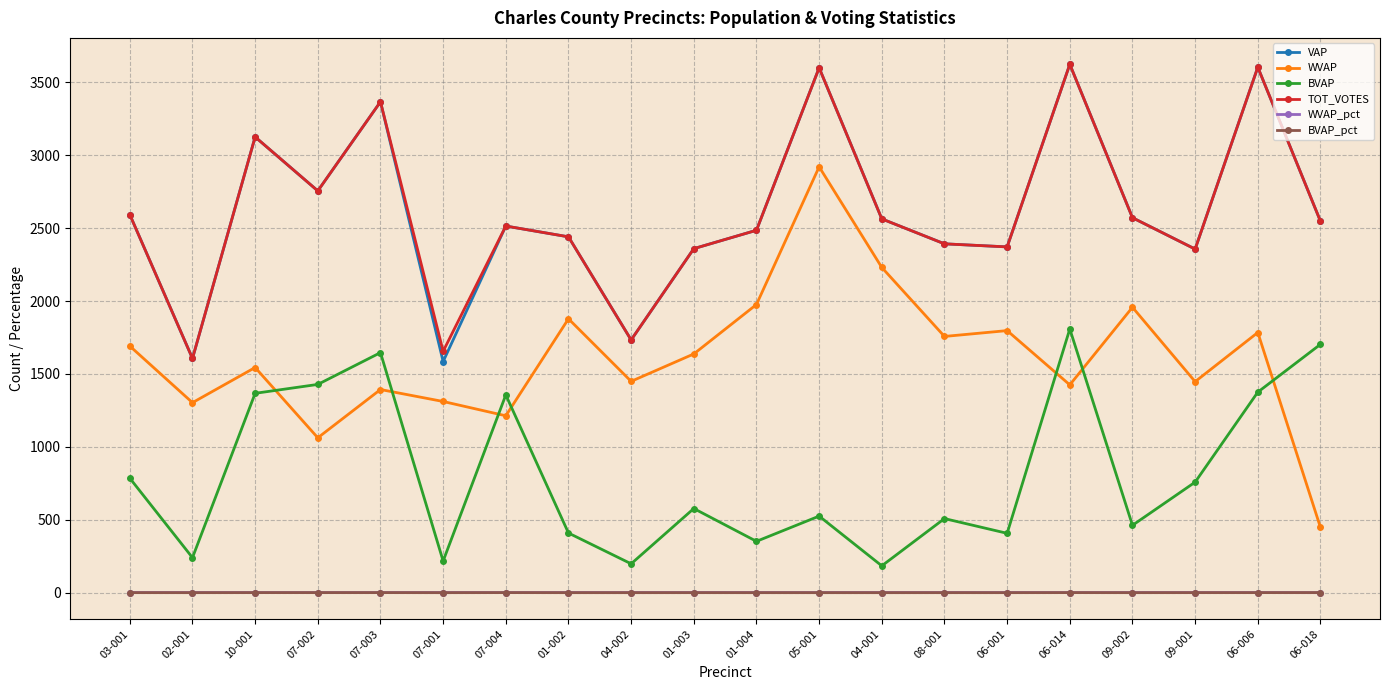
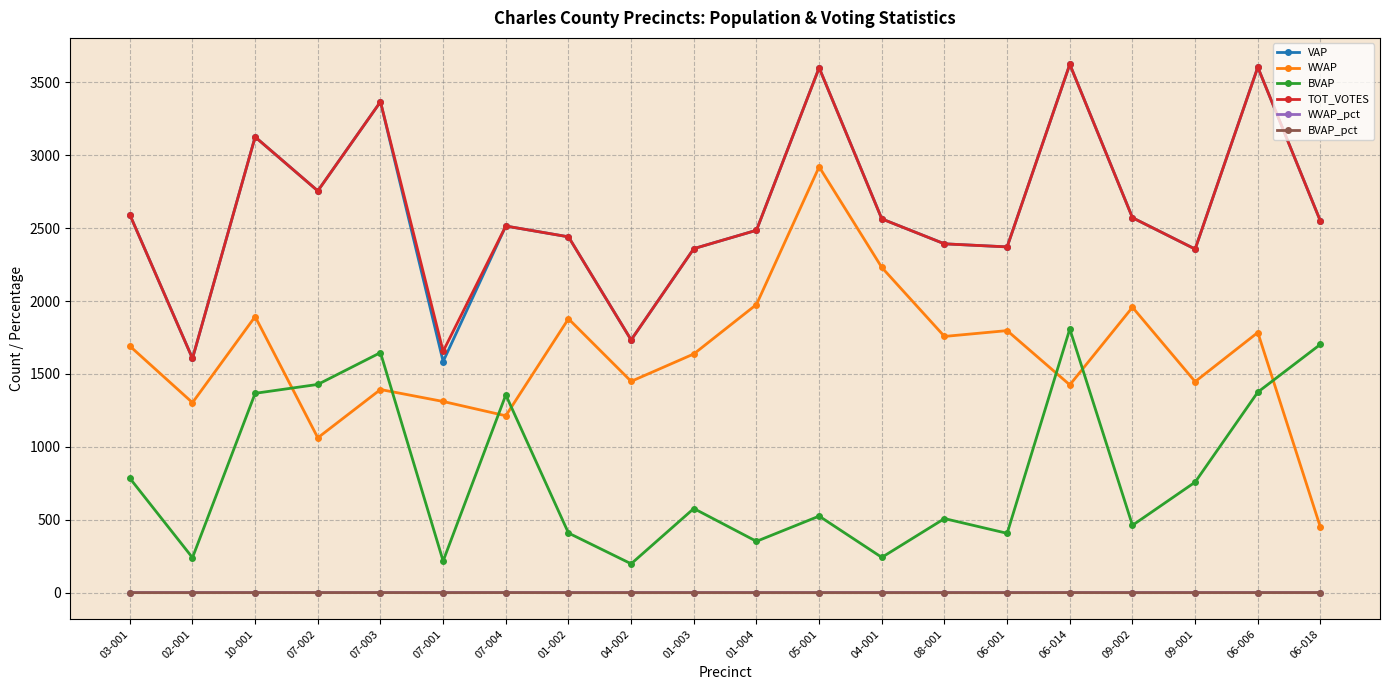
WVAP, 10-001: 1540 -> 1890
BVAP, 04-001: 180 -> 240
